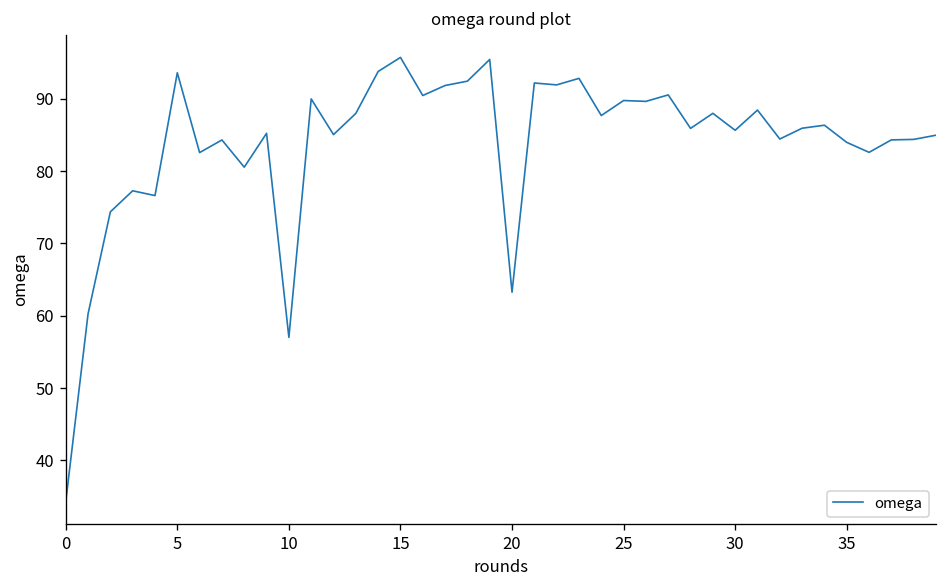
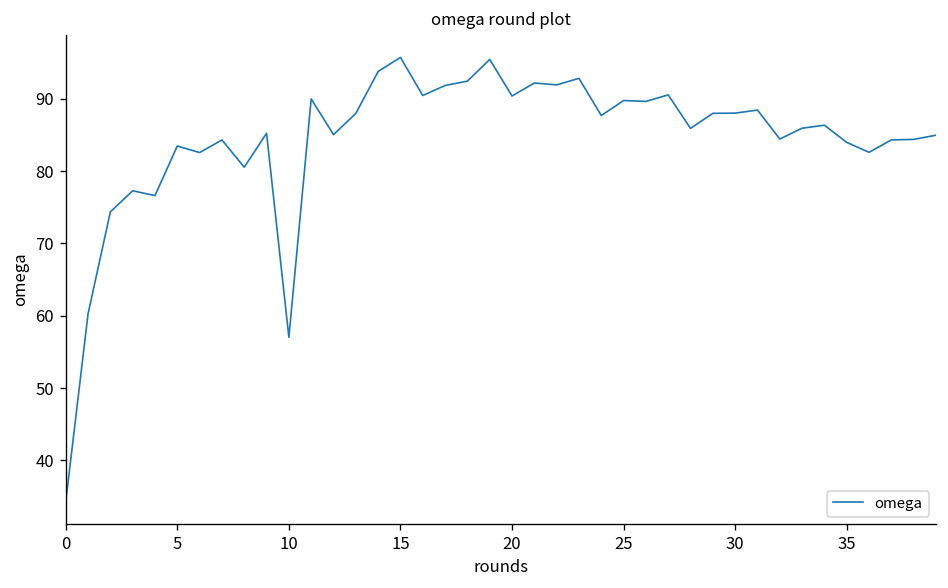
5: 94 -> 83
20: 63 -> 90
30: 86 -> 88
